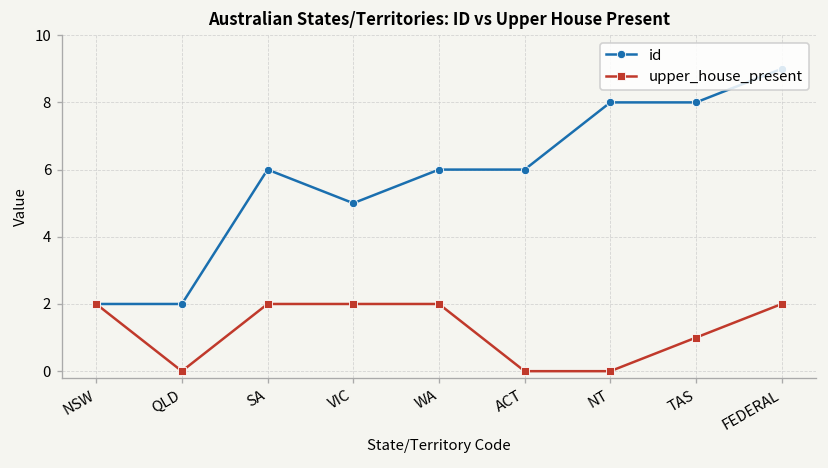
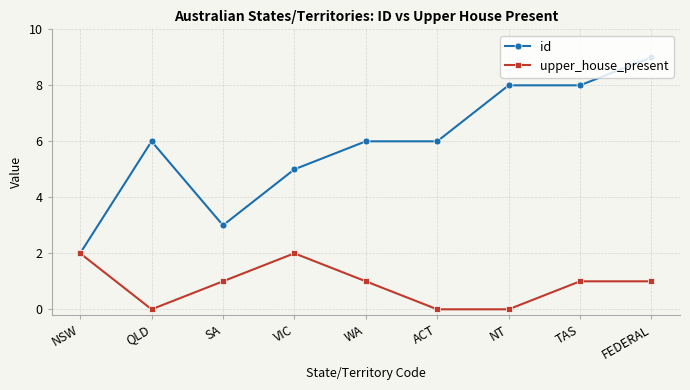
id, QLD: 2 -> 6
id, SA: 6 -> 3
upper_house_present, SA: 2 -> 1
upper_house_present, WA: 2 -> 1
upper_house_present, FEDERAL: 2 -> 1
